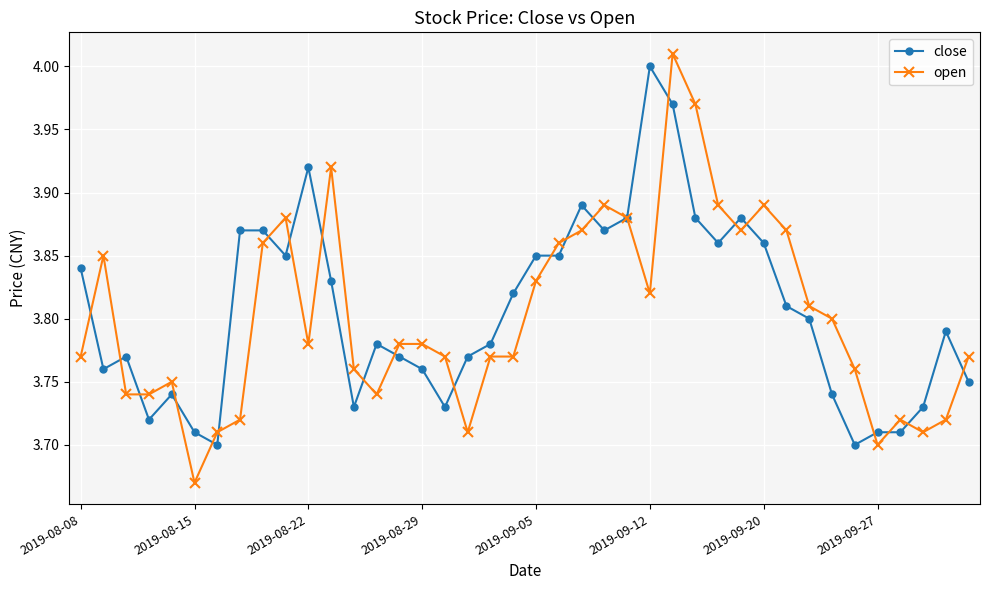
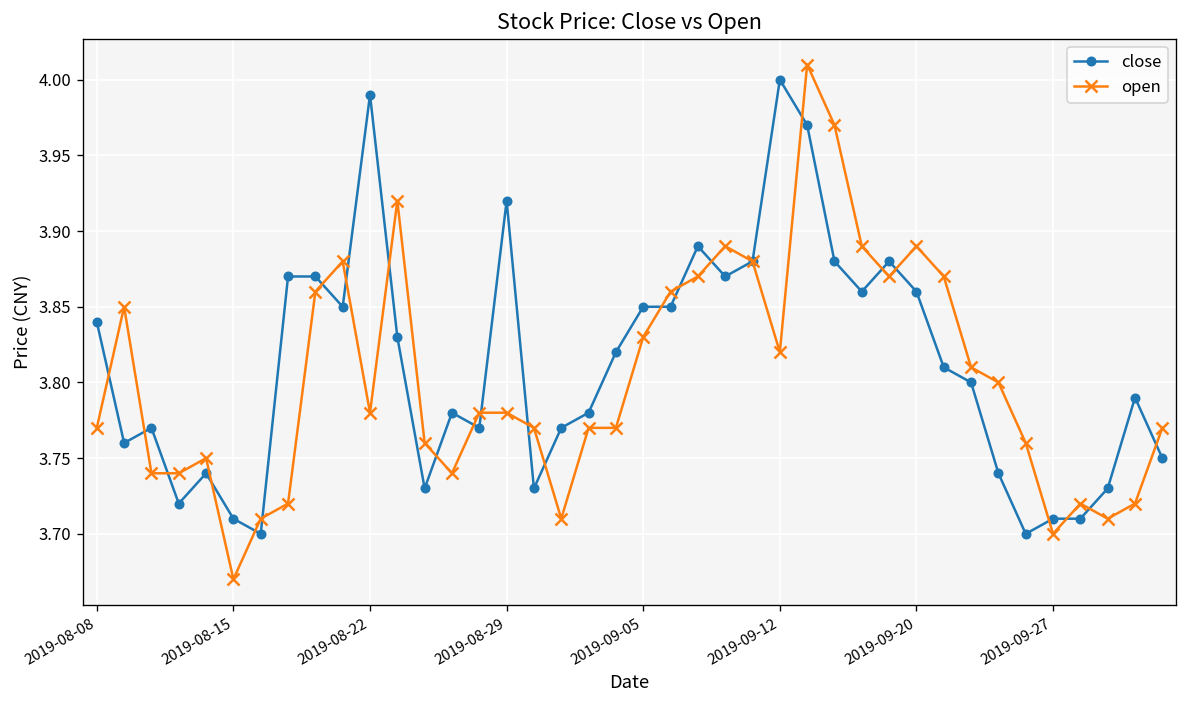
close, 2019-08-22: 3.92 -> 3.99
close, 2019-08-29: 3.76 -> 3.92
